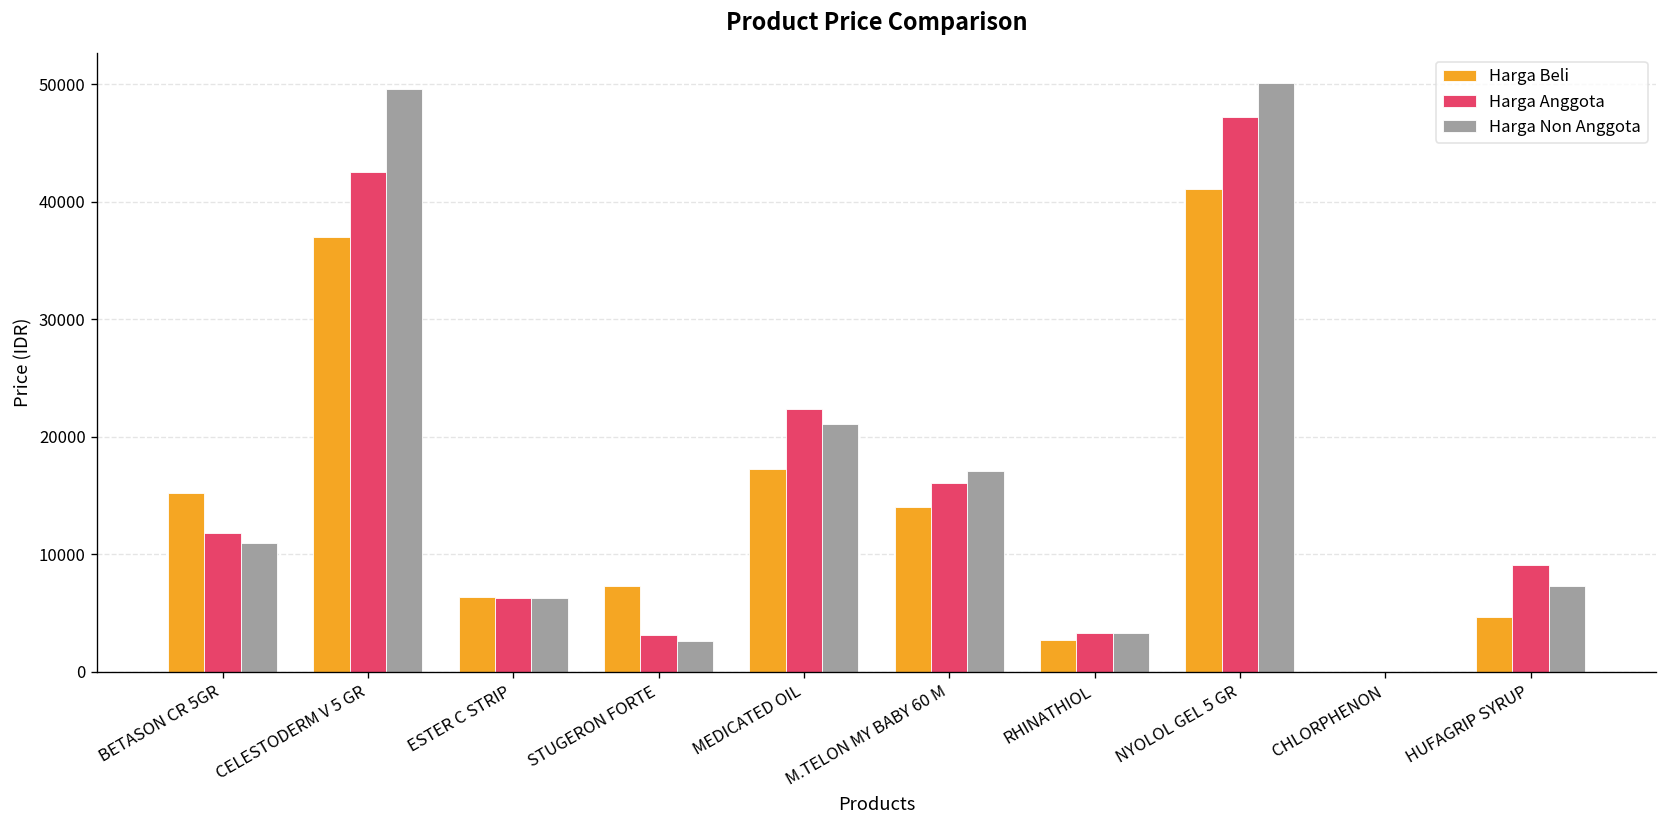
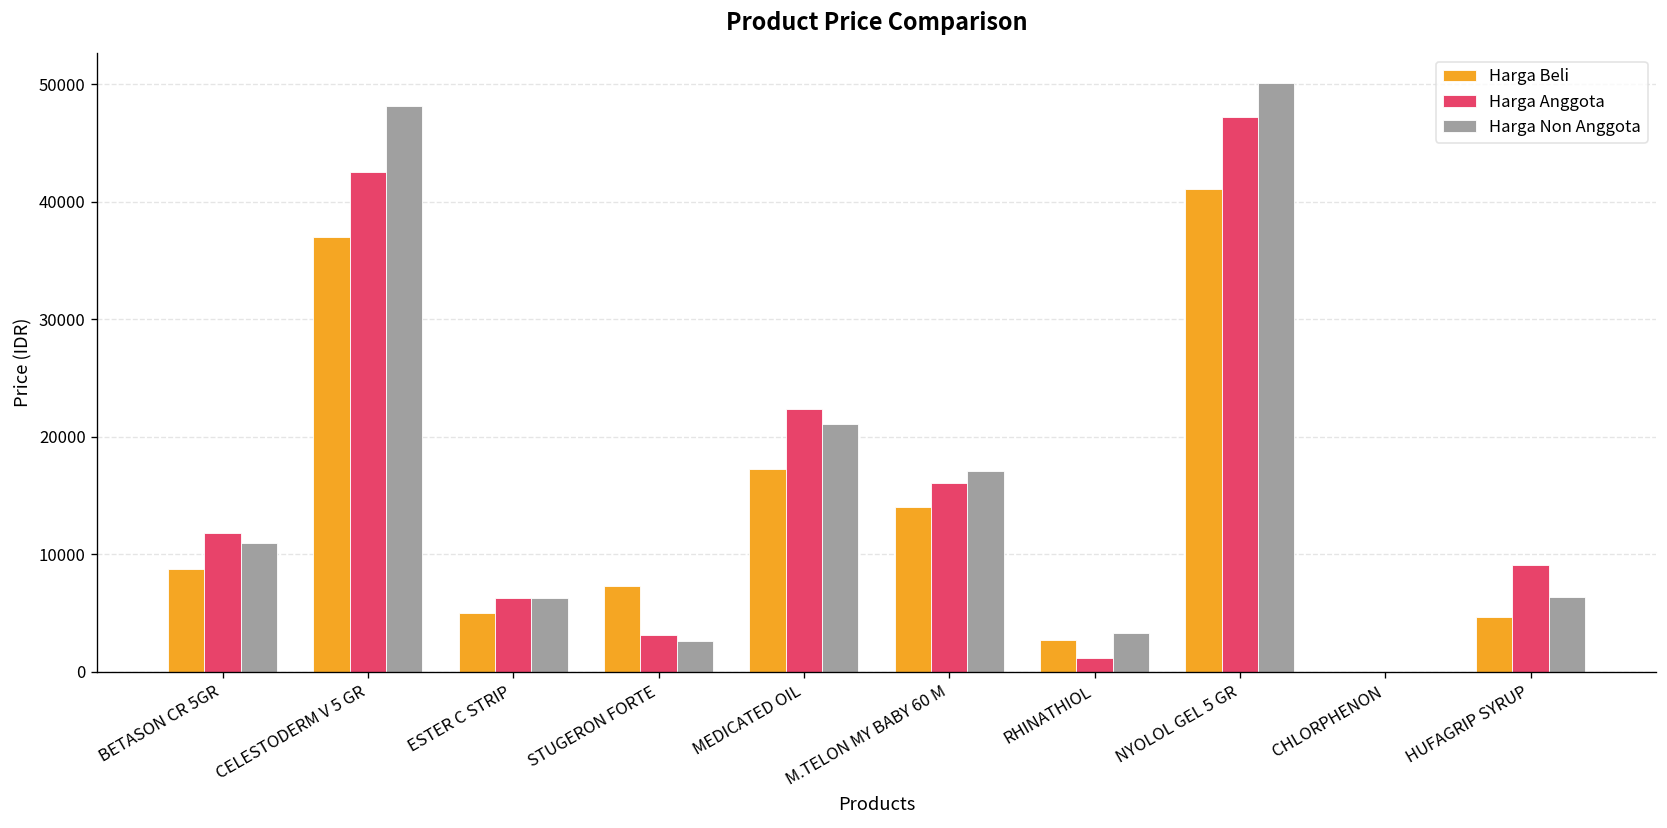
Harga Beli, BETASON CR 5GR: 15000 -> 9000
Harga Non Anggota, CELESTODERM V 5 GR: 50000 -> 48000
Harga Beli, ESTER C STRIP: 6000 -> 5000
Harga Anggota, RHINATHIOL: 3000 -> 1000
Harga Non Anggota, HUFAGRIP SYRUP: 7000 -> 6000
